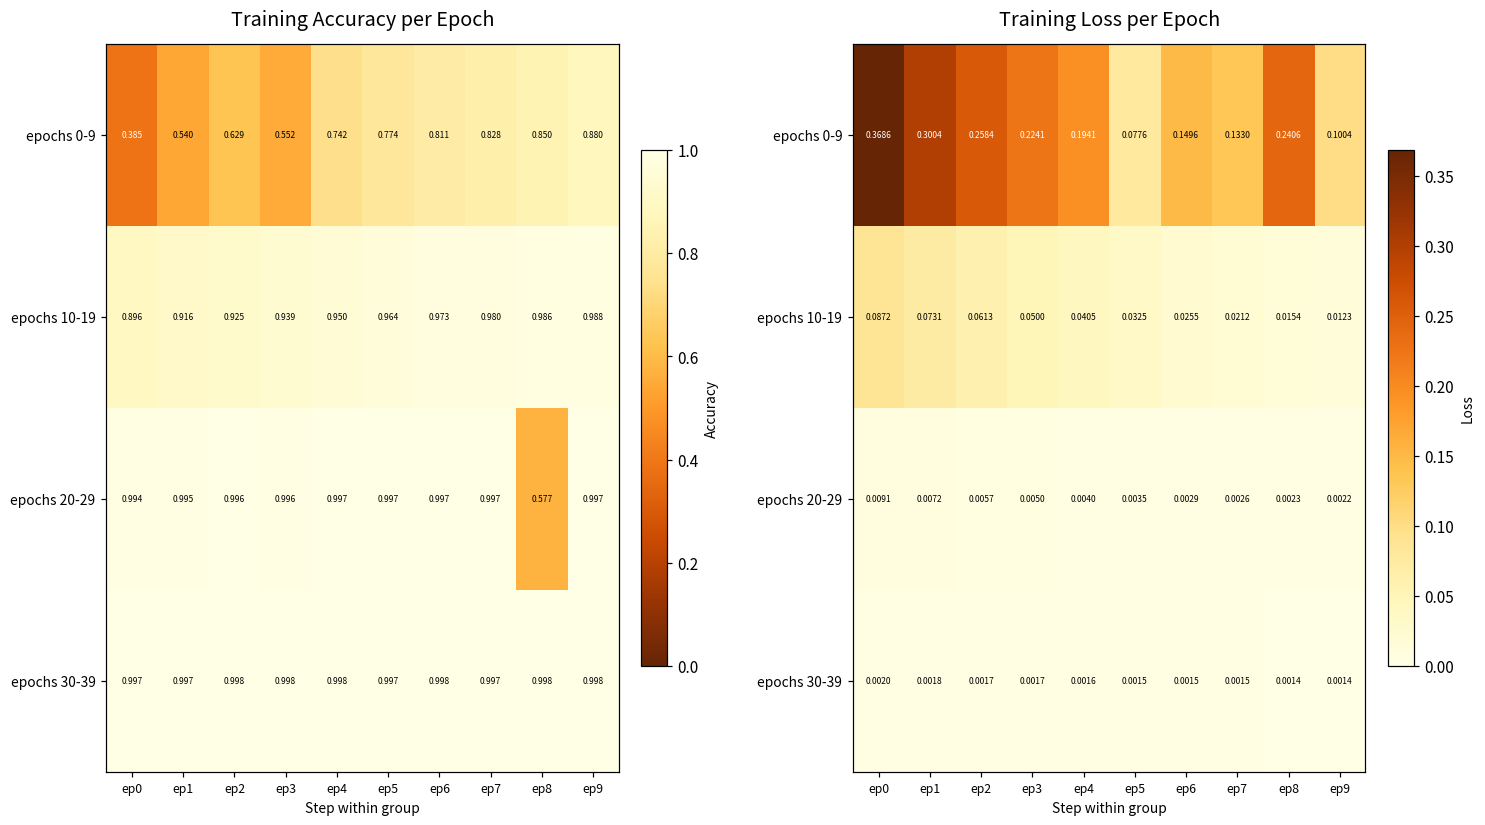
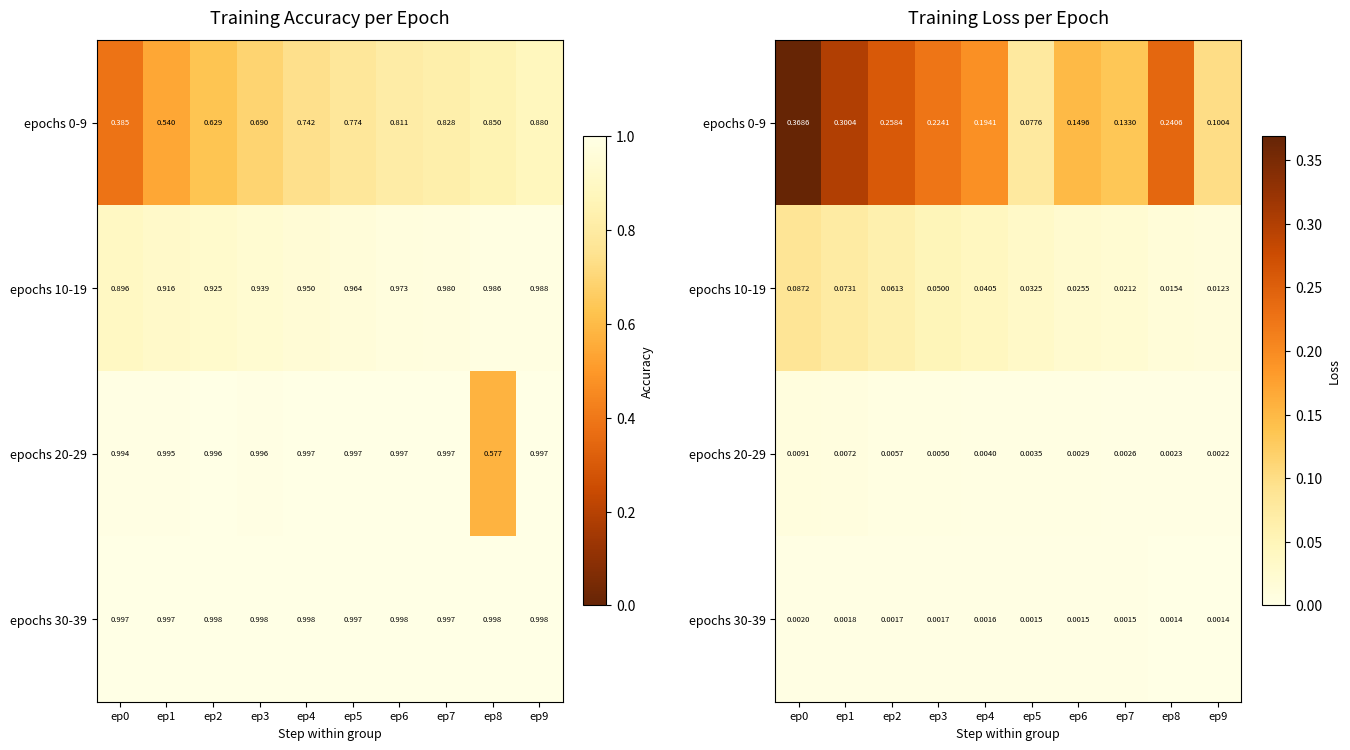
Training Accuracy per Epoch, epochs 0-9, ep3: 0.552 -> 0.690
